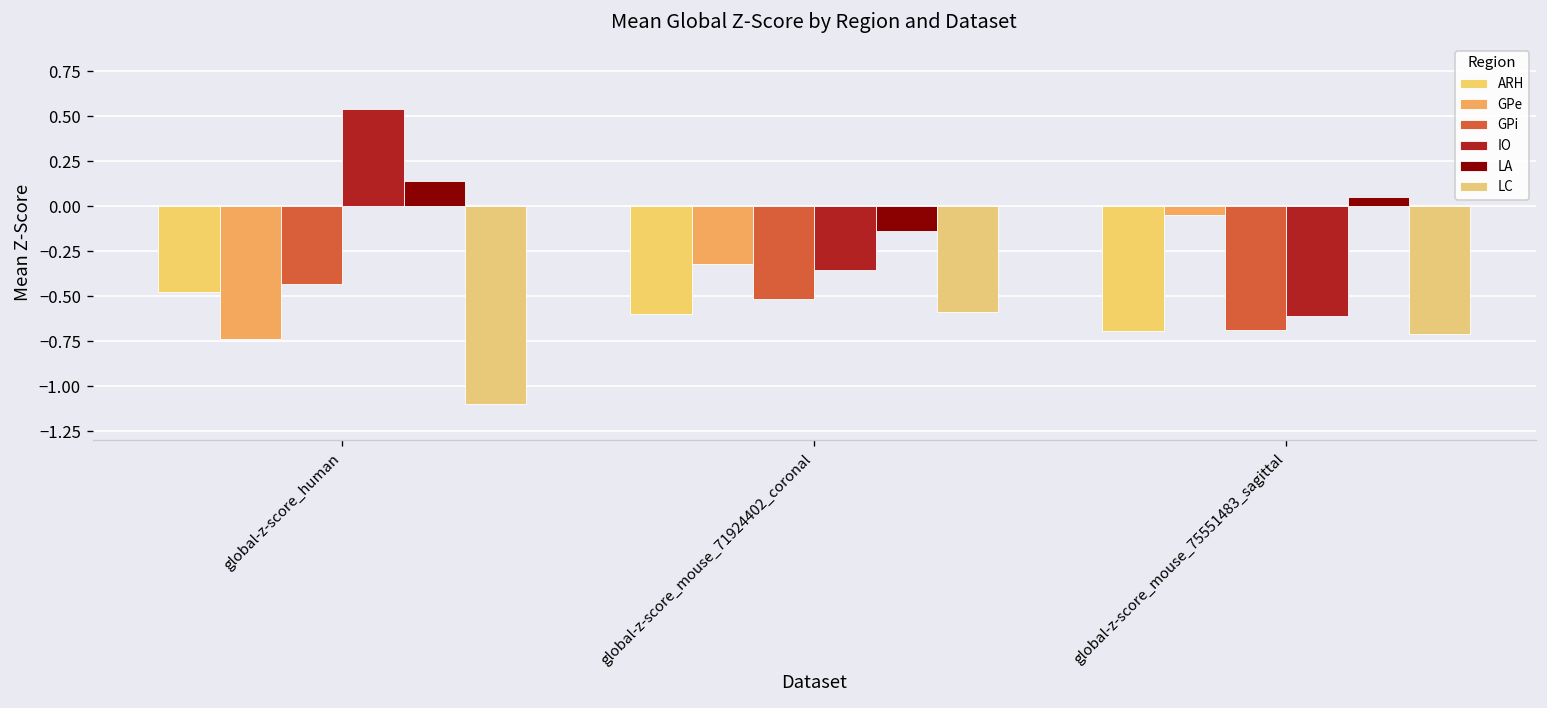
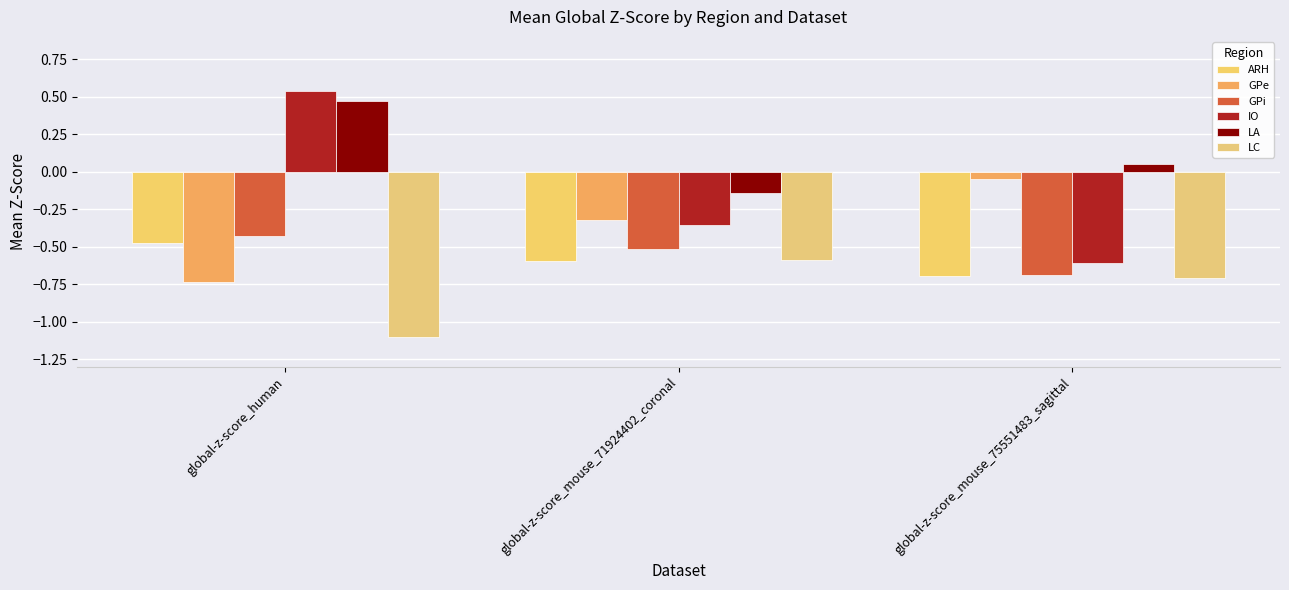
LA, global-z-score_human: 0.14 -> 0.47
